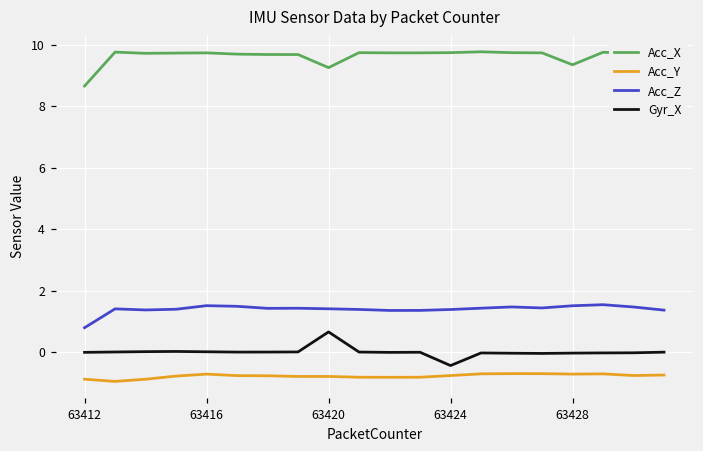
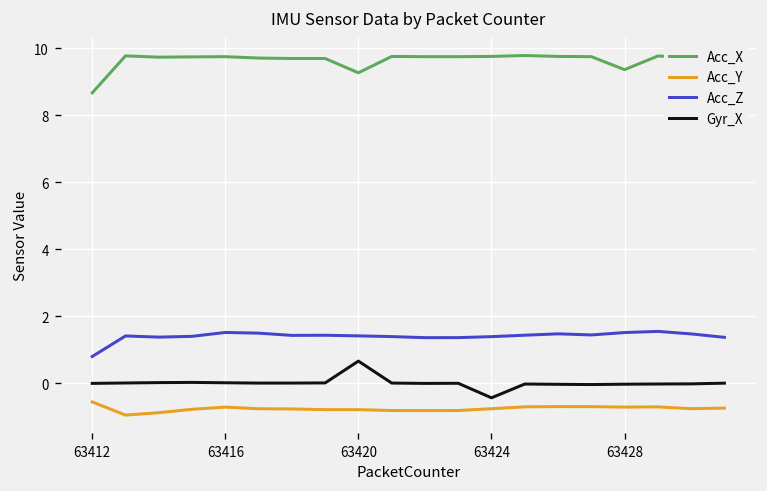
Acc_Y, 63412: -0.9 -> -0.6
